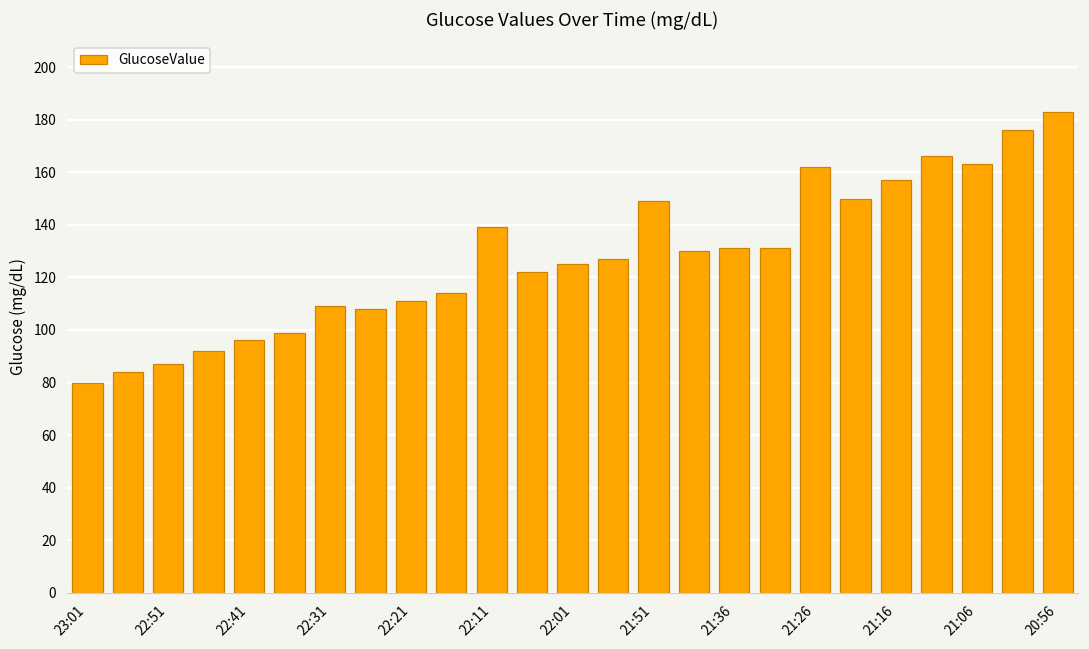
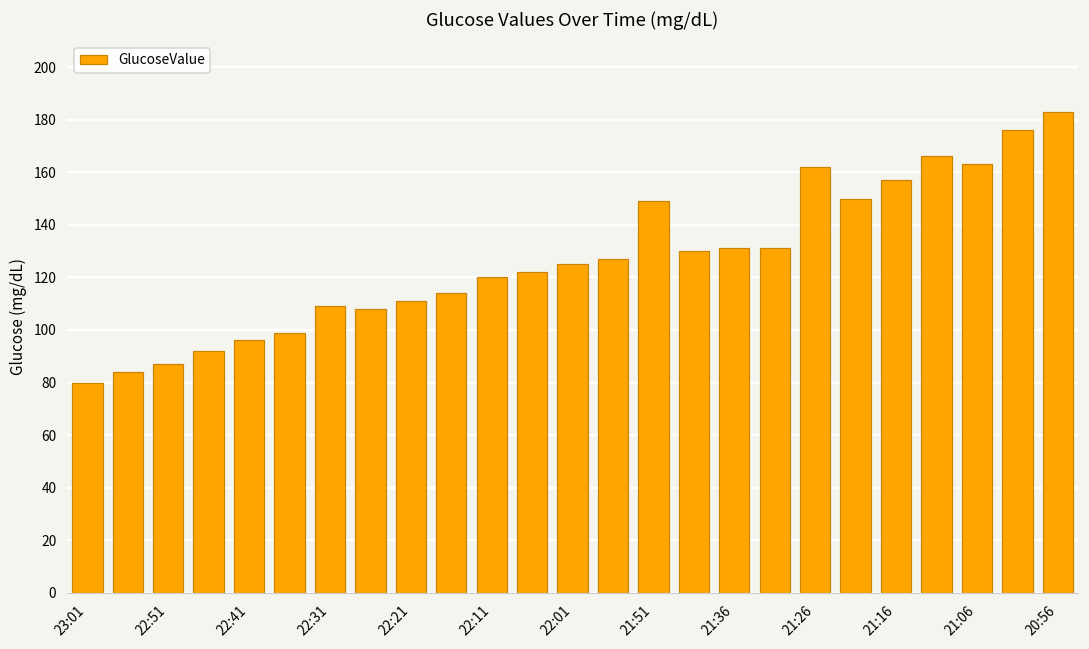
22:11: 139 -> 120
